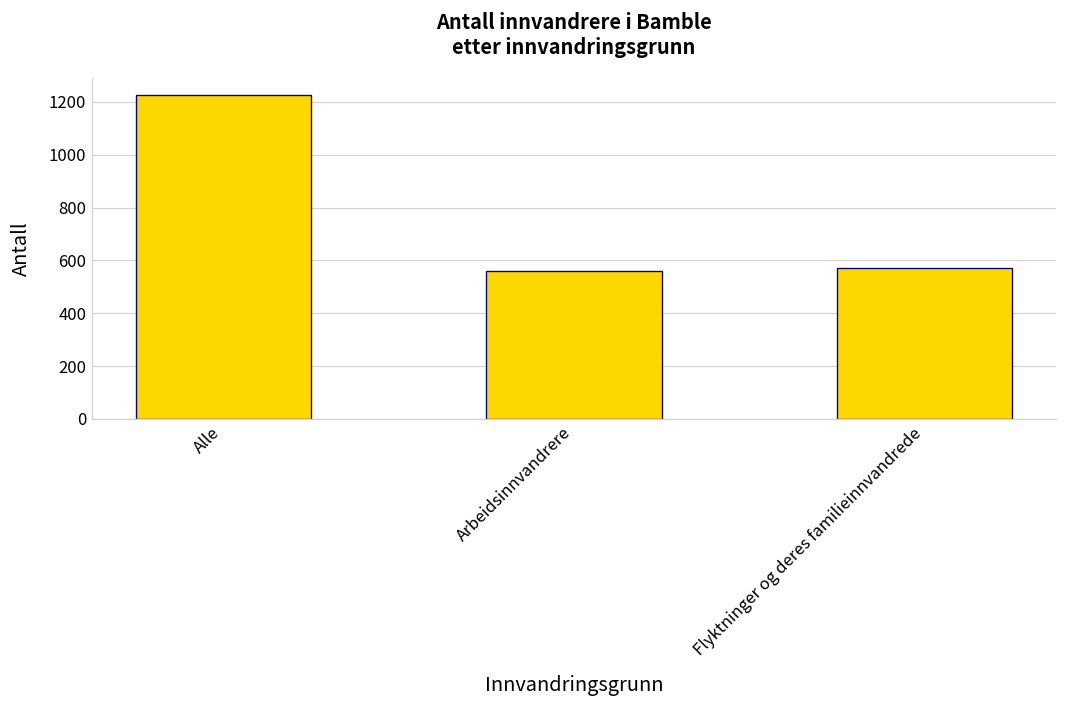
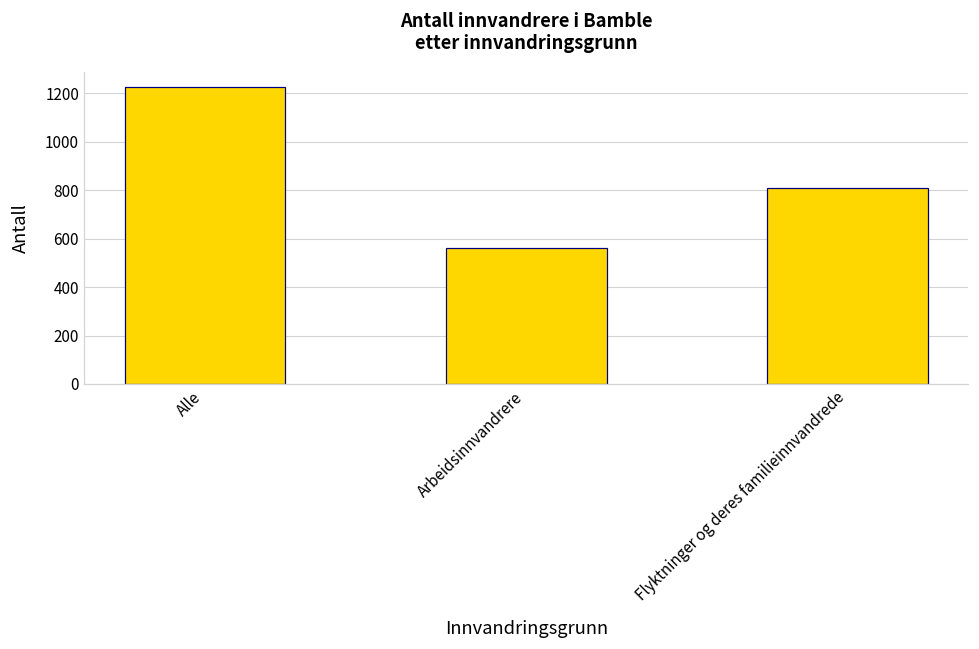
Flyktninger og deres familieinnvandrede: 570 -> 810
